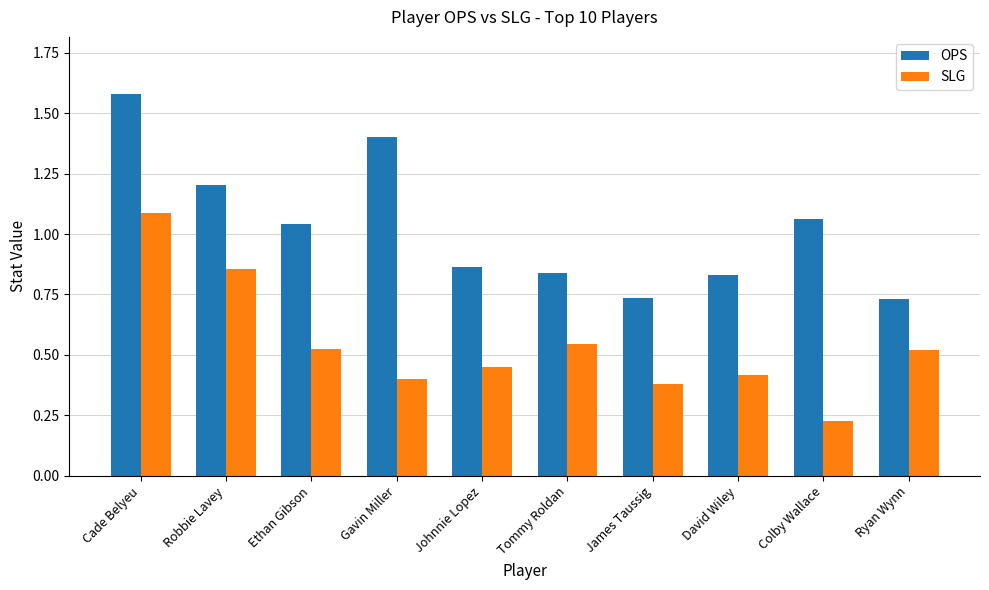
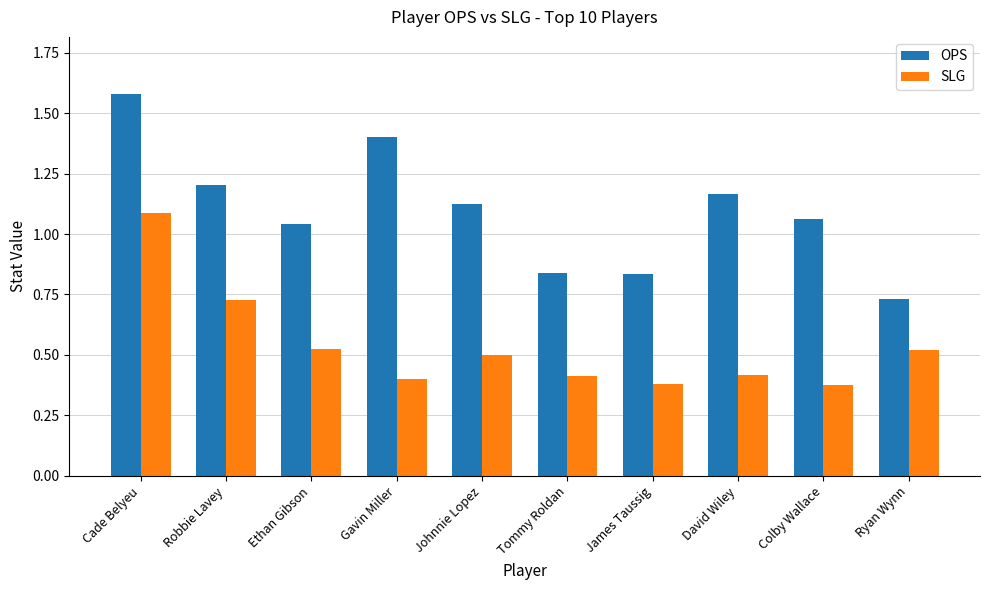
SLG, Robbie Lavey: 0.85 -> 0.73
OPS, Johnnie Lopez: 0.86 -> 1.12
SLG, Johnnie Lopez: 0.45 -> 0.50
SLG, Tommy Roldan: 0.55 -> 0.41
OPS, James Taussig: 0.74 -> 0.83
OPS, David Wiley: 0.83 -> 1.16
SLG, Colby Wallace: 0.23 -> 0.38
